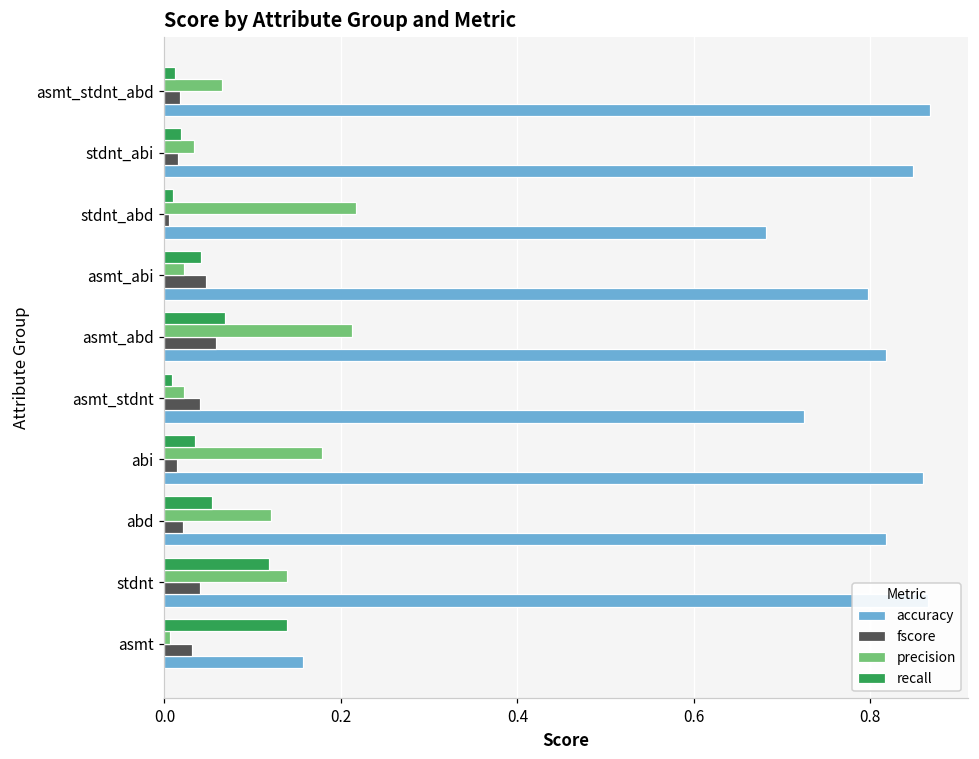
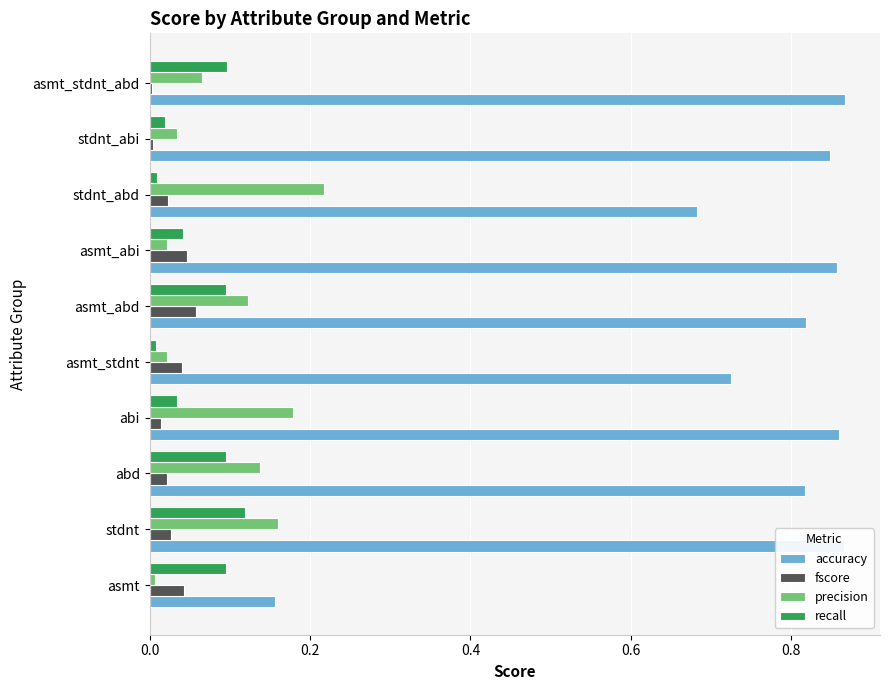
recall, asmt_stdnt_abd: 0.01 -> 0.10
fscore, asmt_stdnt_abd: 0.02 -> 0.00
fscore, stdnt_abi: 0.01 -> 0.00
fscore, stdnt_abd: 0.00 -> 0.02
accuracy, asmt_abi: 0.80 -> 0.86
recall, asmt_abd: 0.07 -> 0.10
precision, asmt_abd: 0.21 -> 0.12
recall, abd: 0.05 -> 0.10
precision, abd: 0.12 -> 0.14
precision, stdnt: 0.14 -> 0.16
fscore, stdnt: 0.04 -> 0.03
recall, asmt: 0.14 -> 0.09
fscore, asmt: 0.03 -> 0.04
